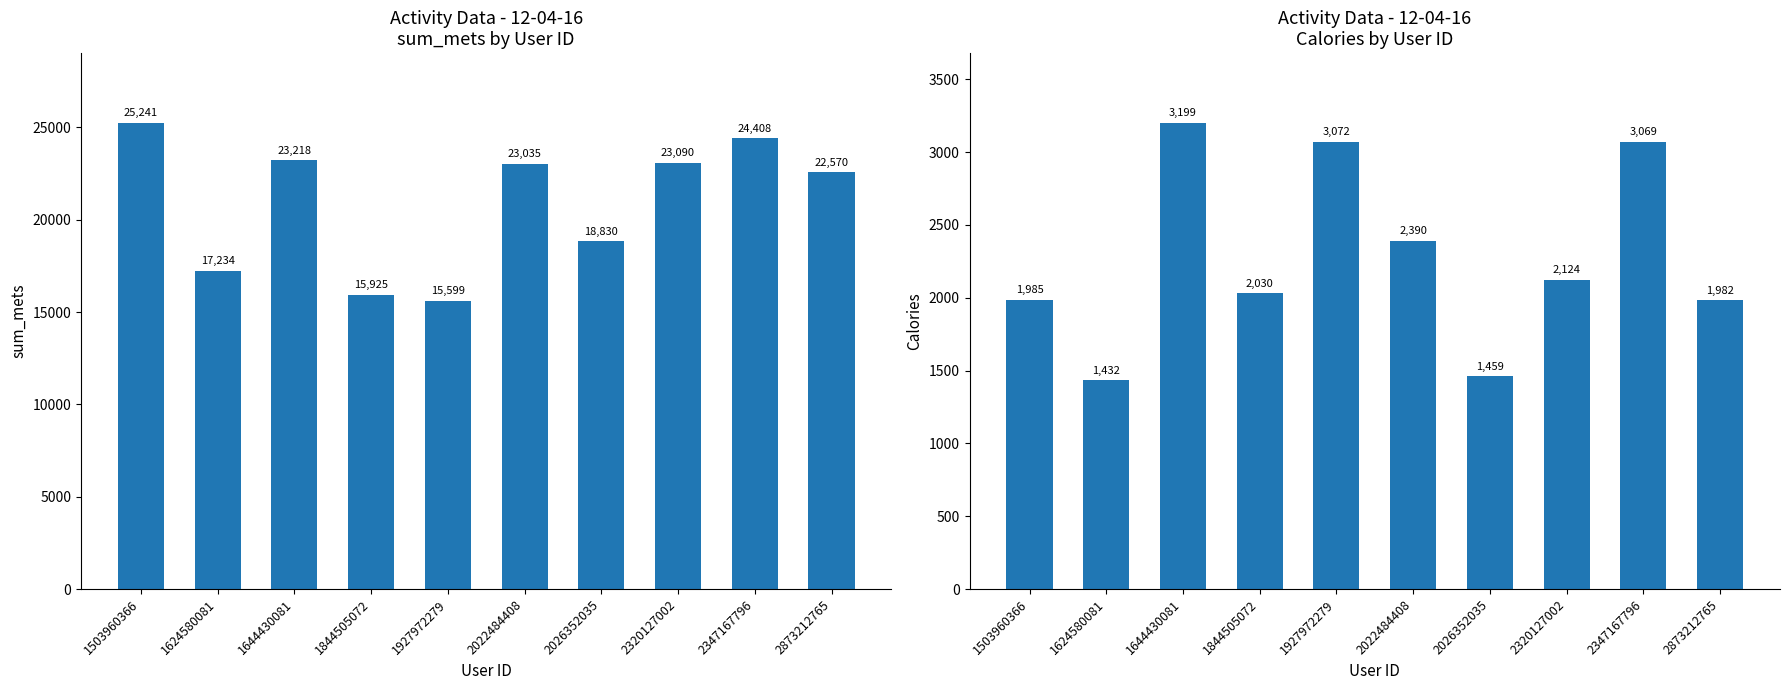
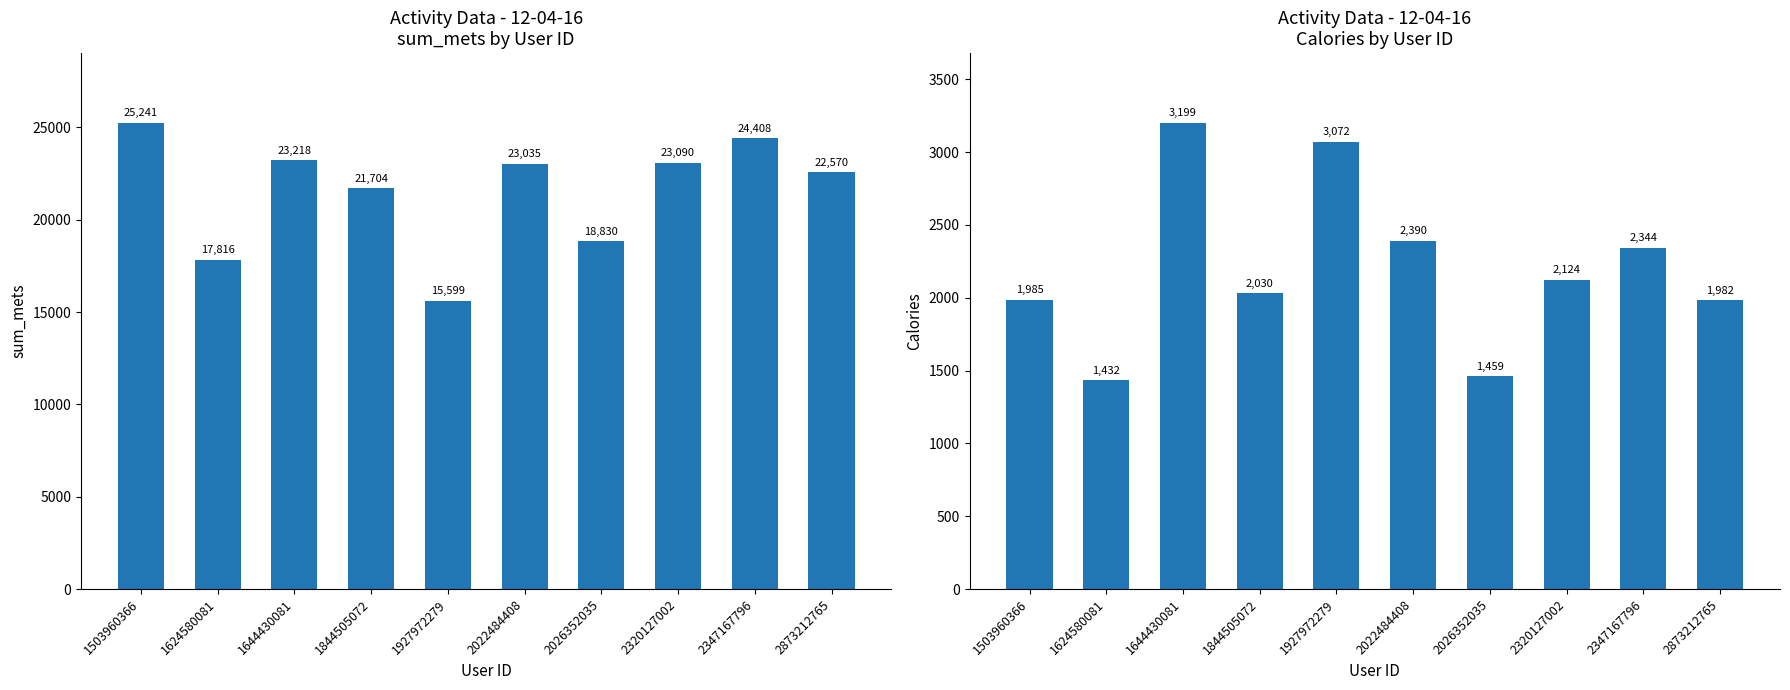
Activity Data - 12-04-16 sum_mets by User ID, 1624580081: 17,234 -> 17,816
Activity Data - 12-04-16 sum_mets by User ID, 1844505072: 15,925 -> 21,704
Activity Data - 12-04-16 Calories by User ID, 2347167796: 3,069 -> 2,344
